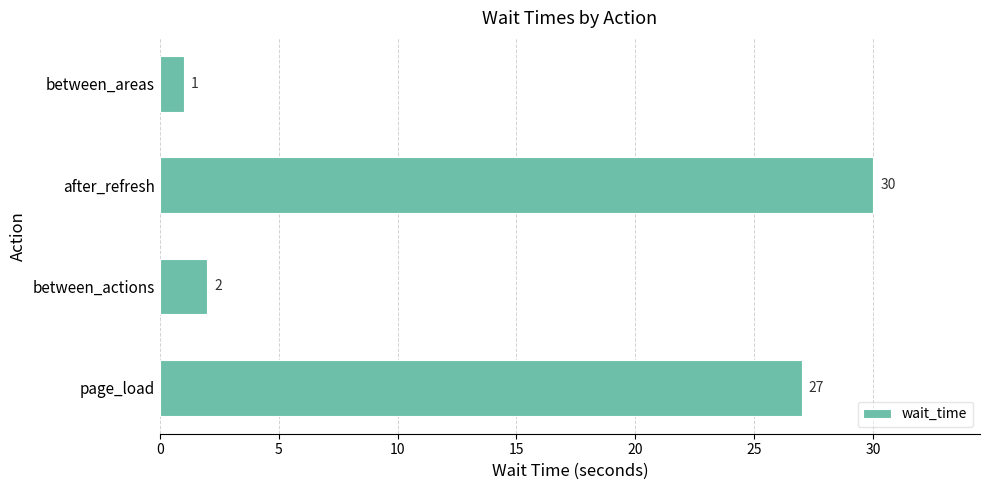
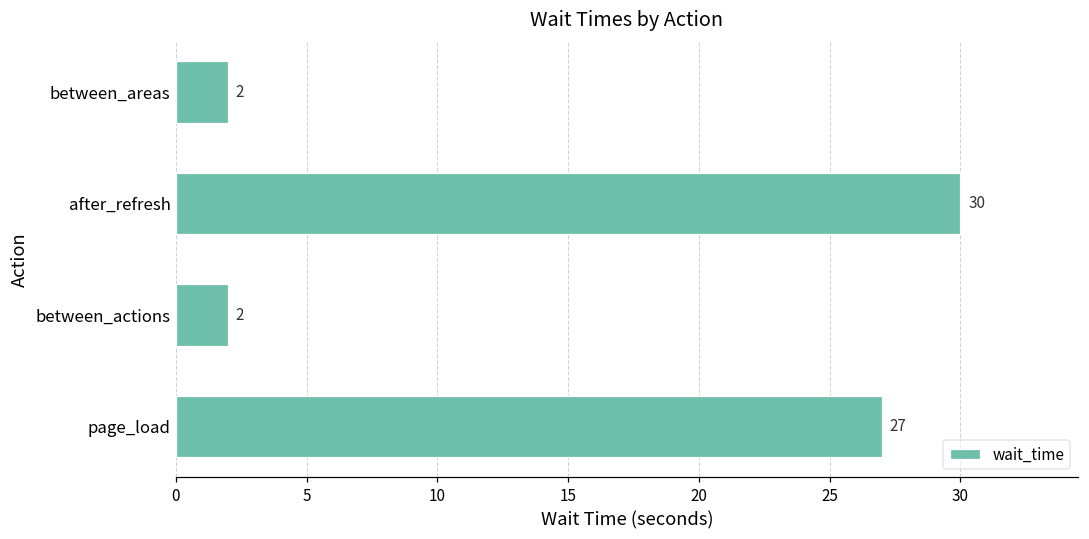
between_areas: 1 -> 2
